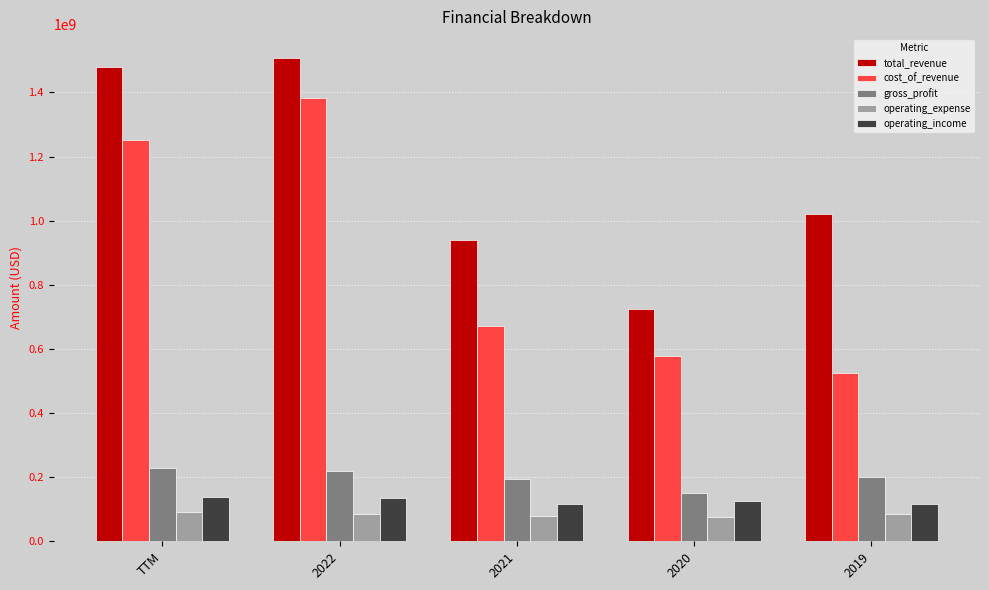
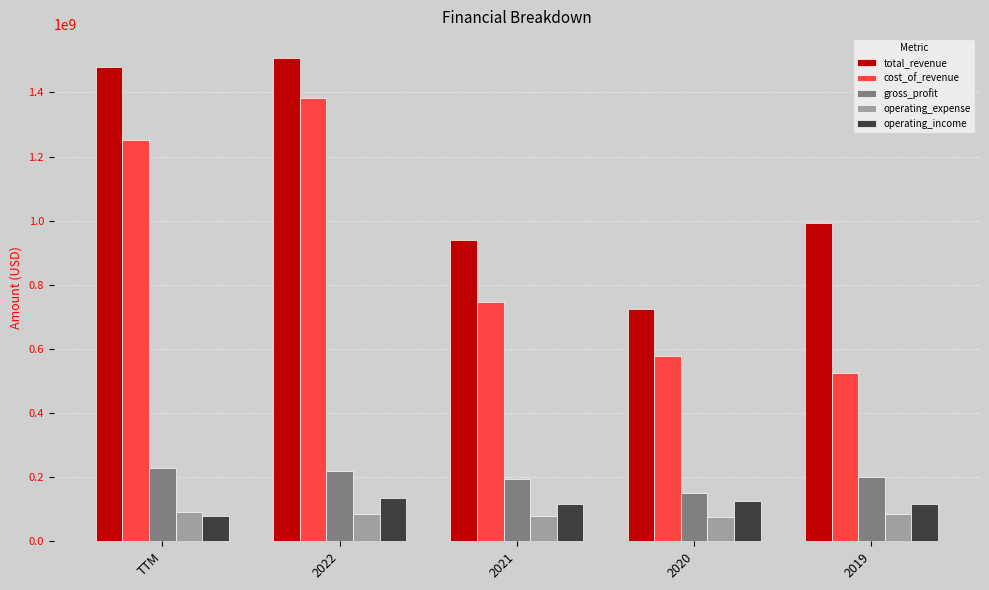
operating_income, TTM: 140000000 -> 80000000
cost_of_revenue, 2021: 670000000 -> 750000000
total_revenue, 2019: 1020000000 -> 990000000
